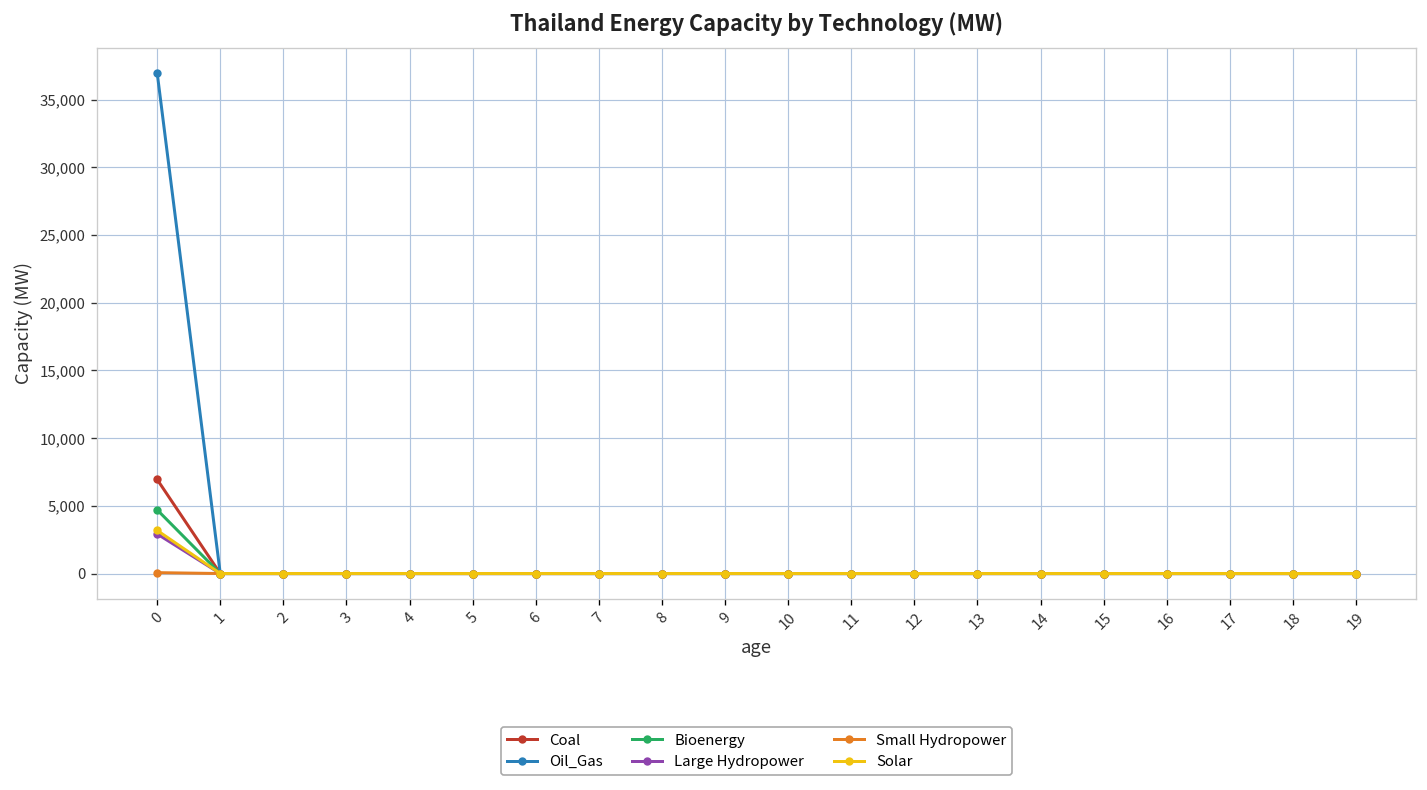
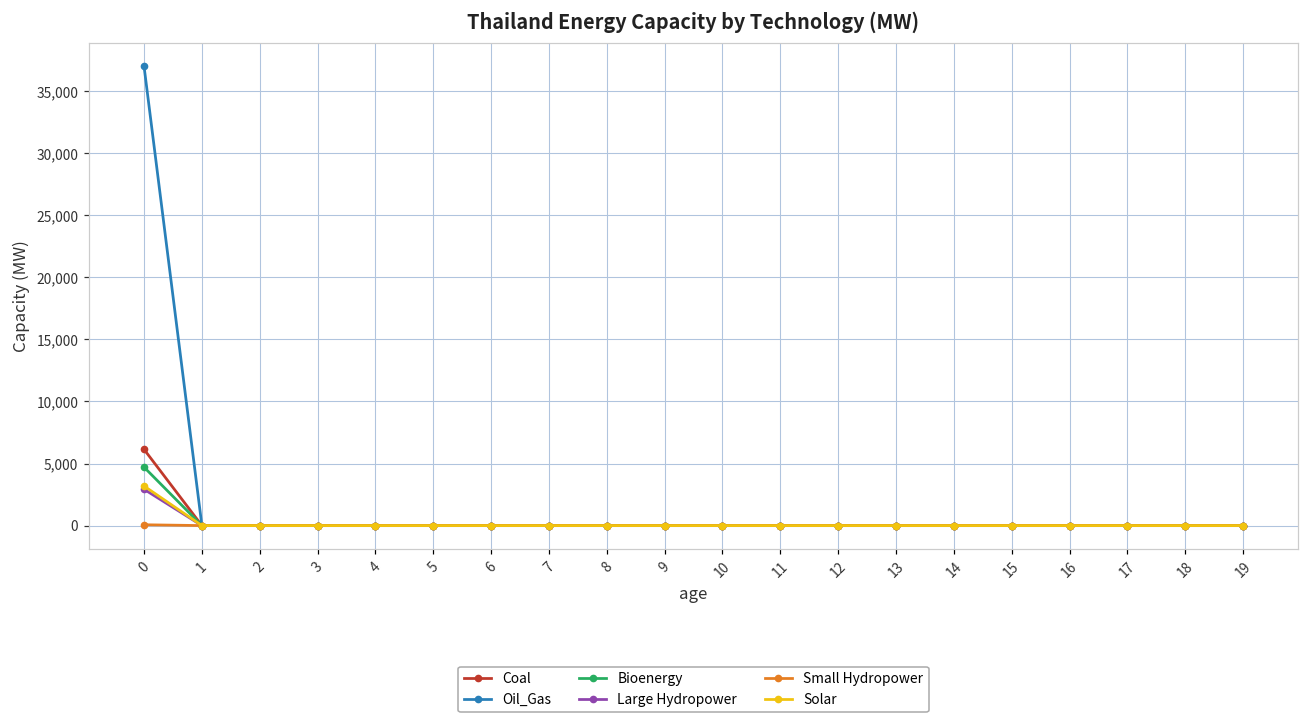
Coal, 0: 6,900 -> 6,100
